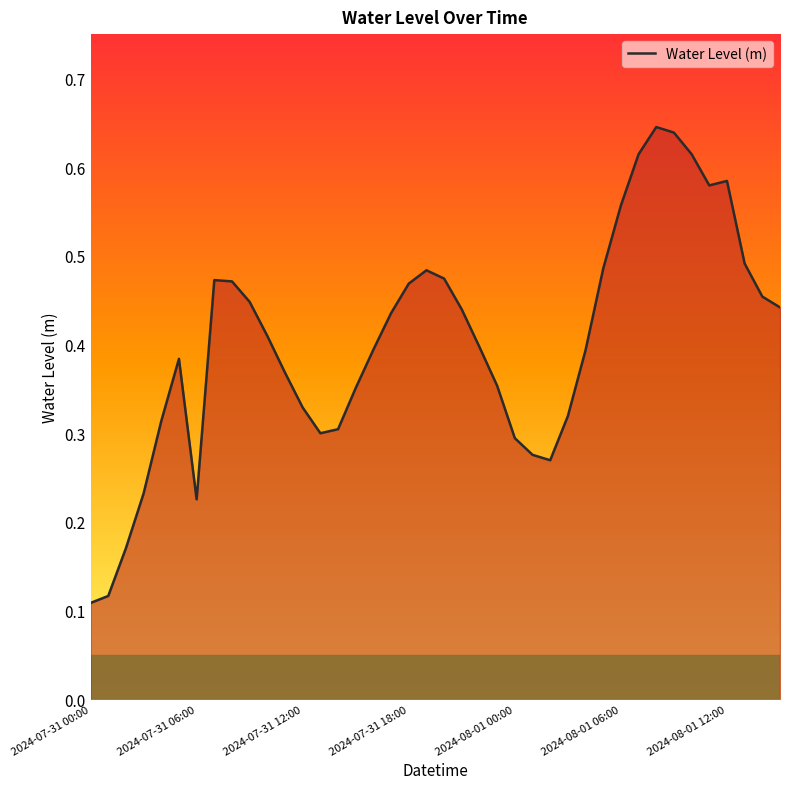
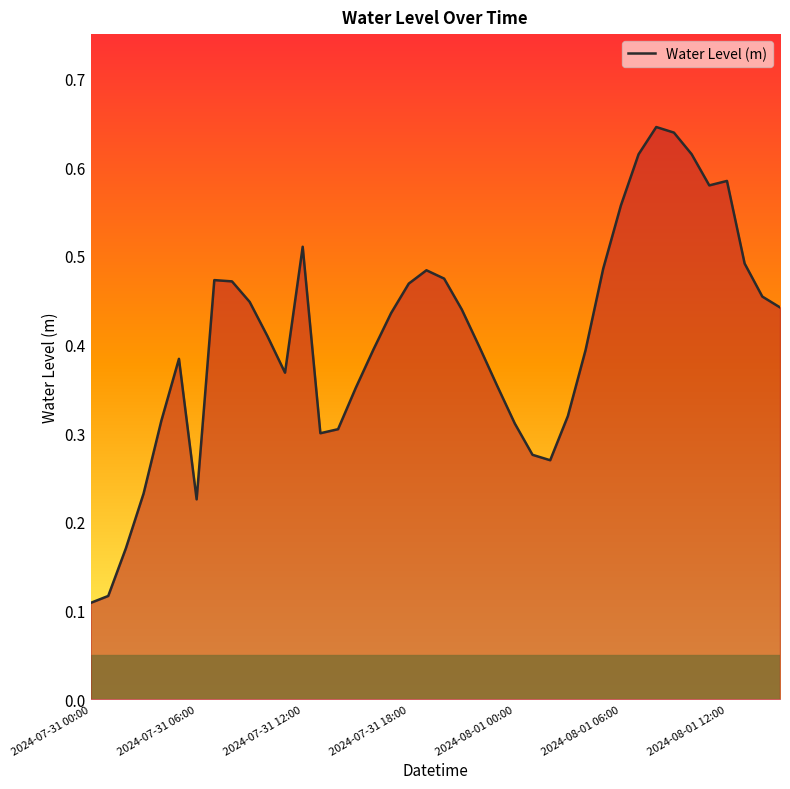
2024-07-31 12:00: 0.33 -> 0.51
2024-08-01 00:00: 0.29 -> 0.31
